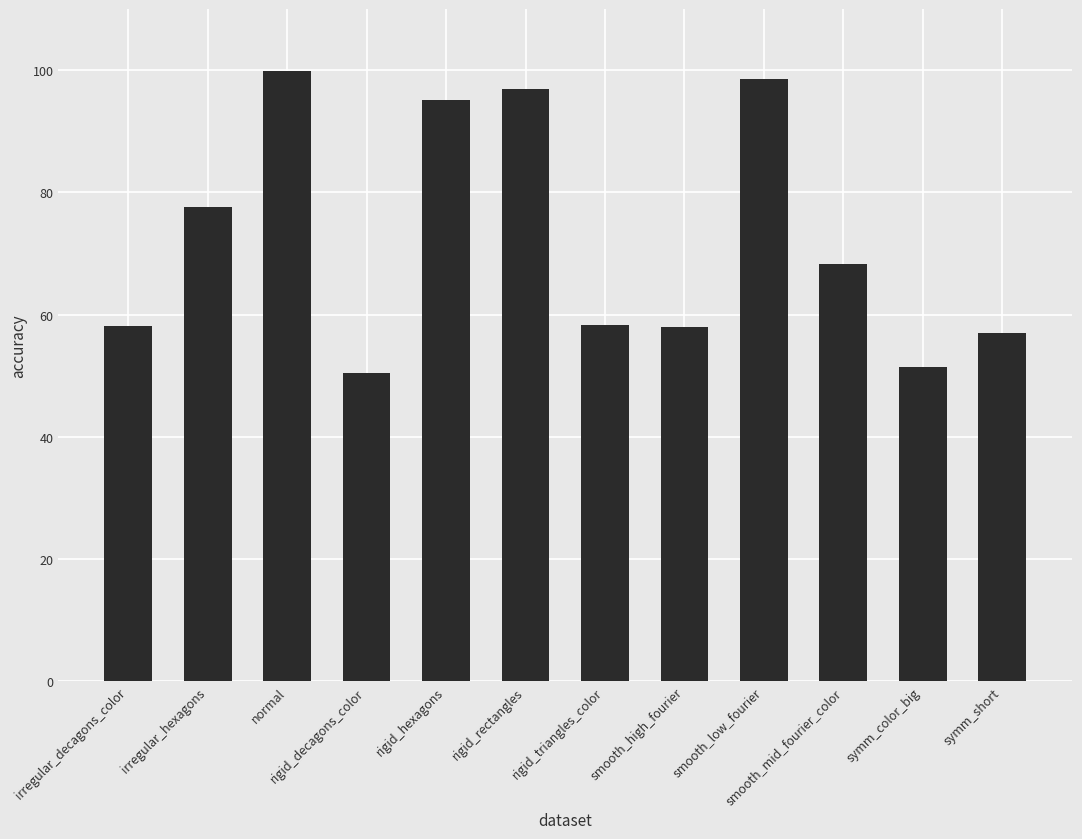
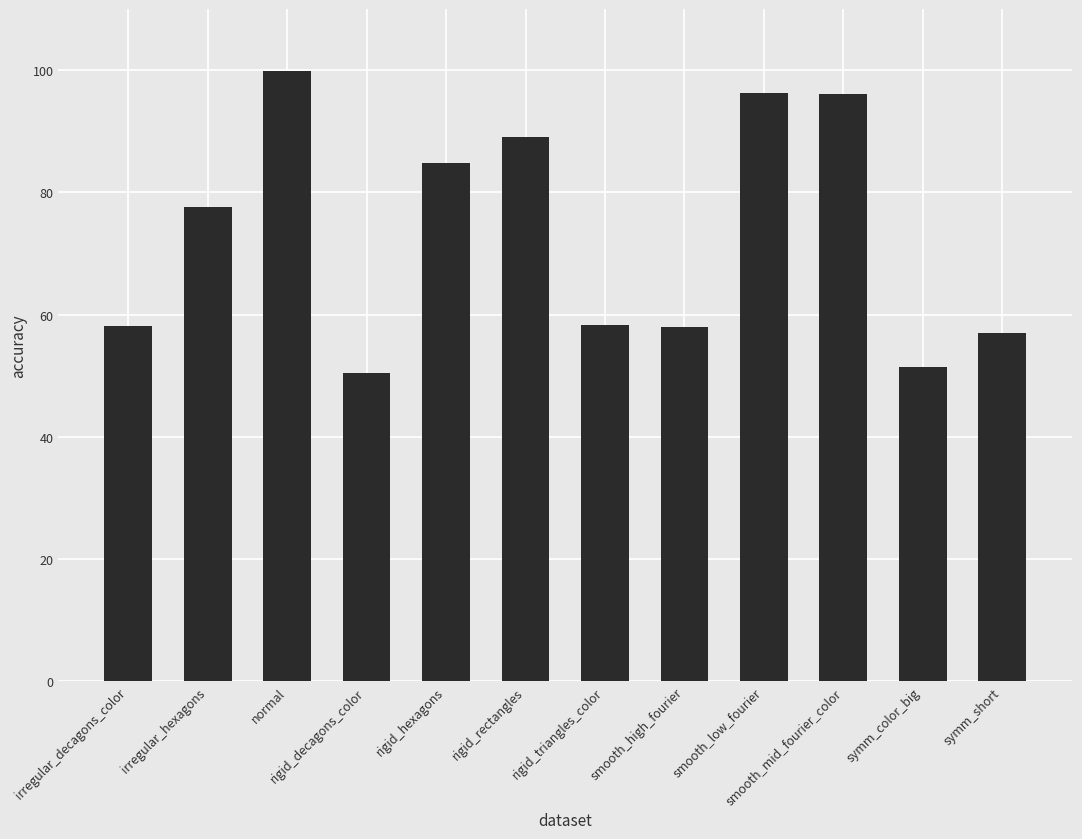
rigid_hexagons: 95 -> 85
rigid_rectangles: 97 -> 89
smooth_low_fourier: 99 -> 96
smooth_mid_fourier_color: 68 -> 96
